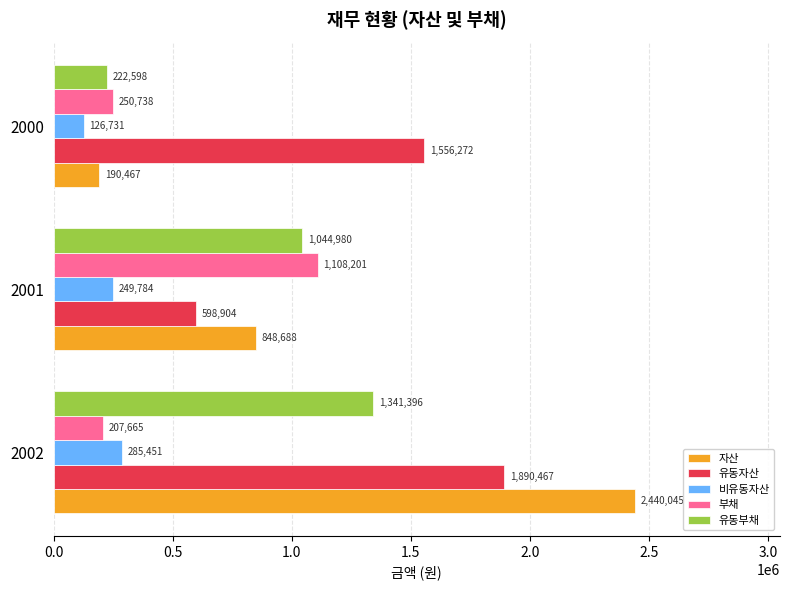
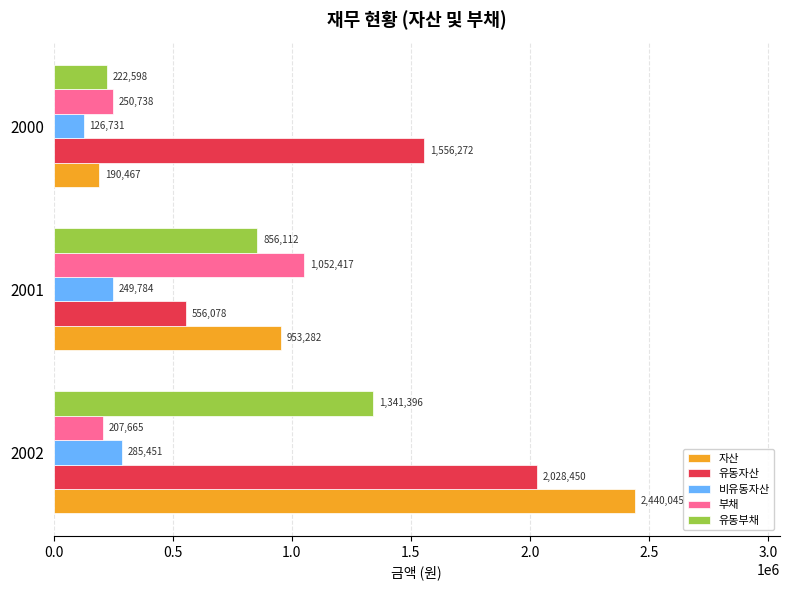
유동부채, 2001: 1,044,980 -> 856,112
부채, 2001: 1,108,201 -> 1,052,417
유동자산, 2001: 598,904 -> 556,078
자산, 2001: 848,688 -> 953,282
유동자산, 2002: 1,890,467 -> 2,028,450
